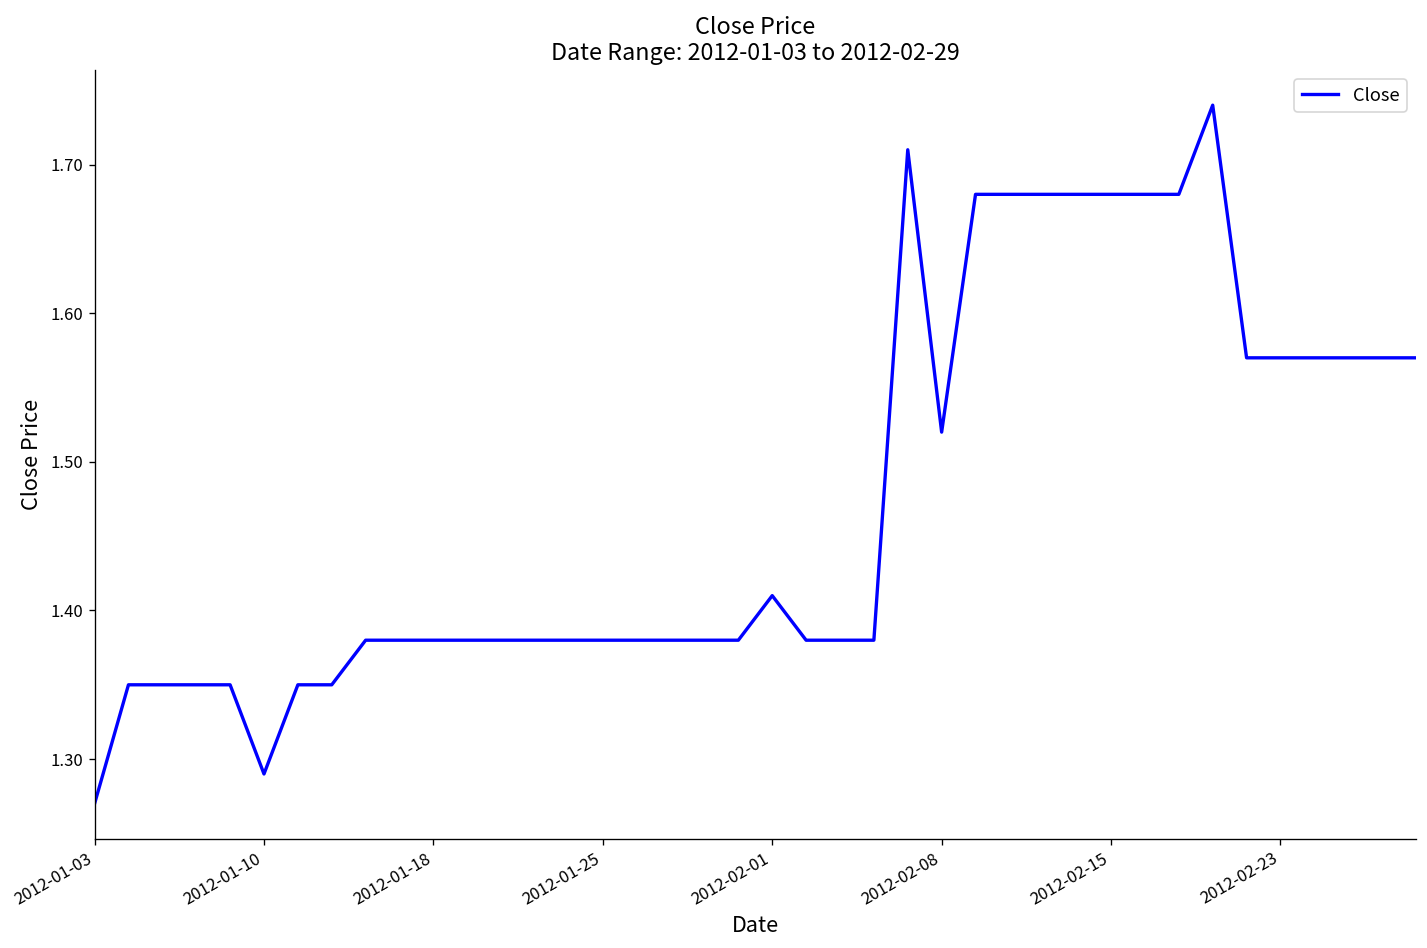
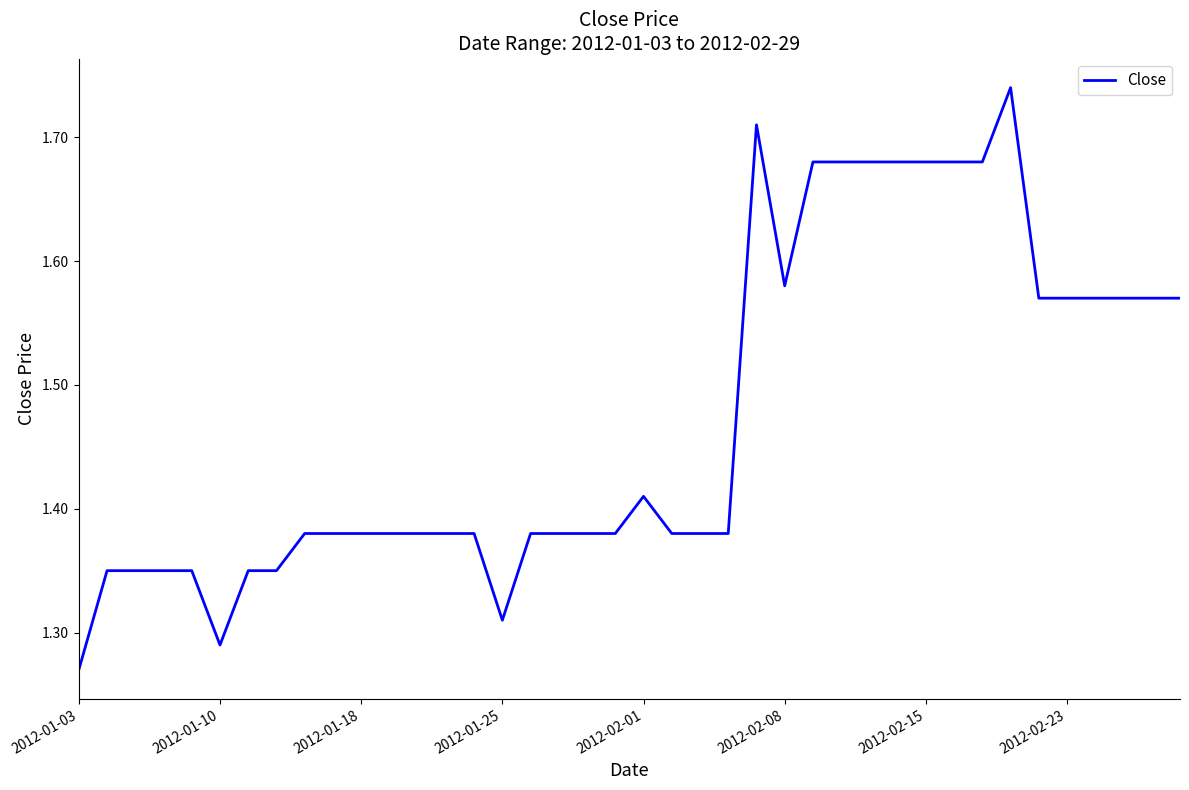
2012-01-25: 1.38 -> 1.31
2012-02-08: 1.52 -> 1.58
